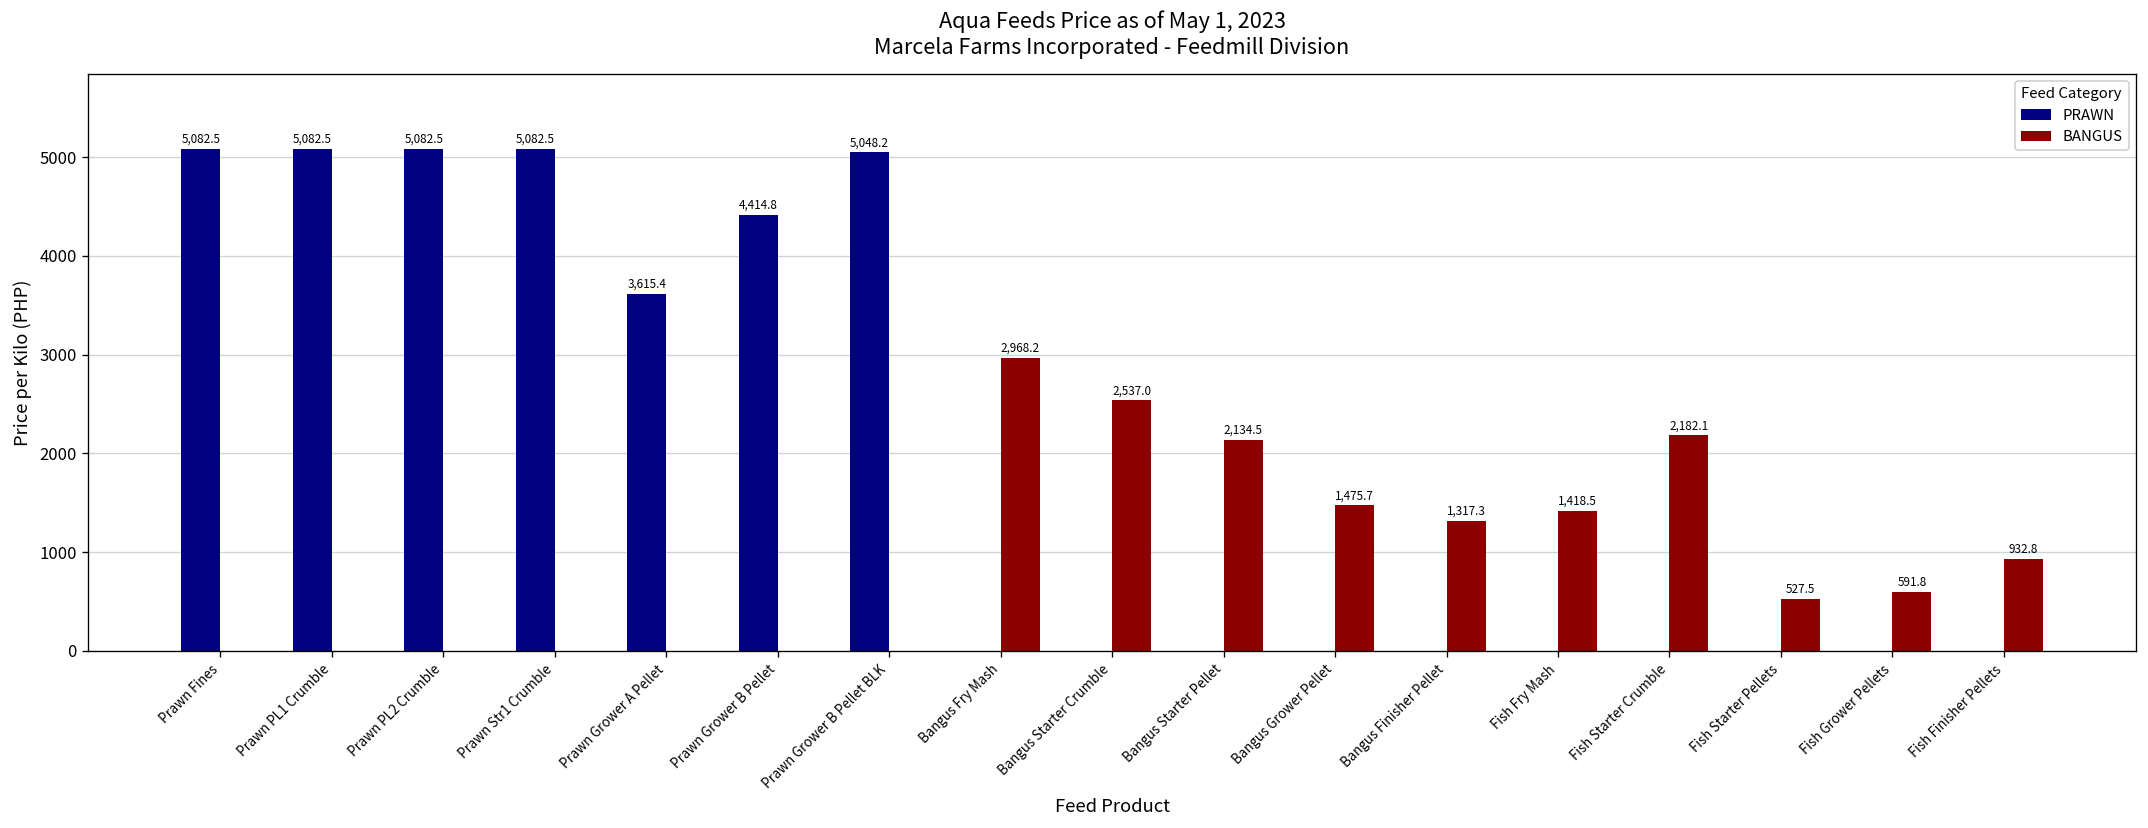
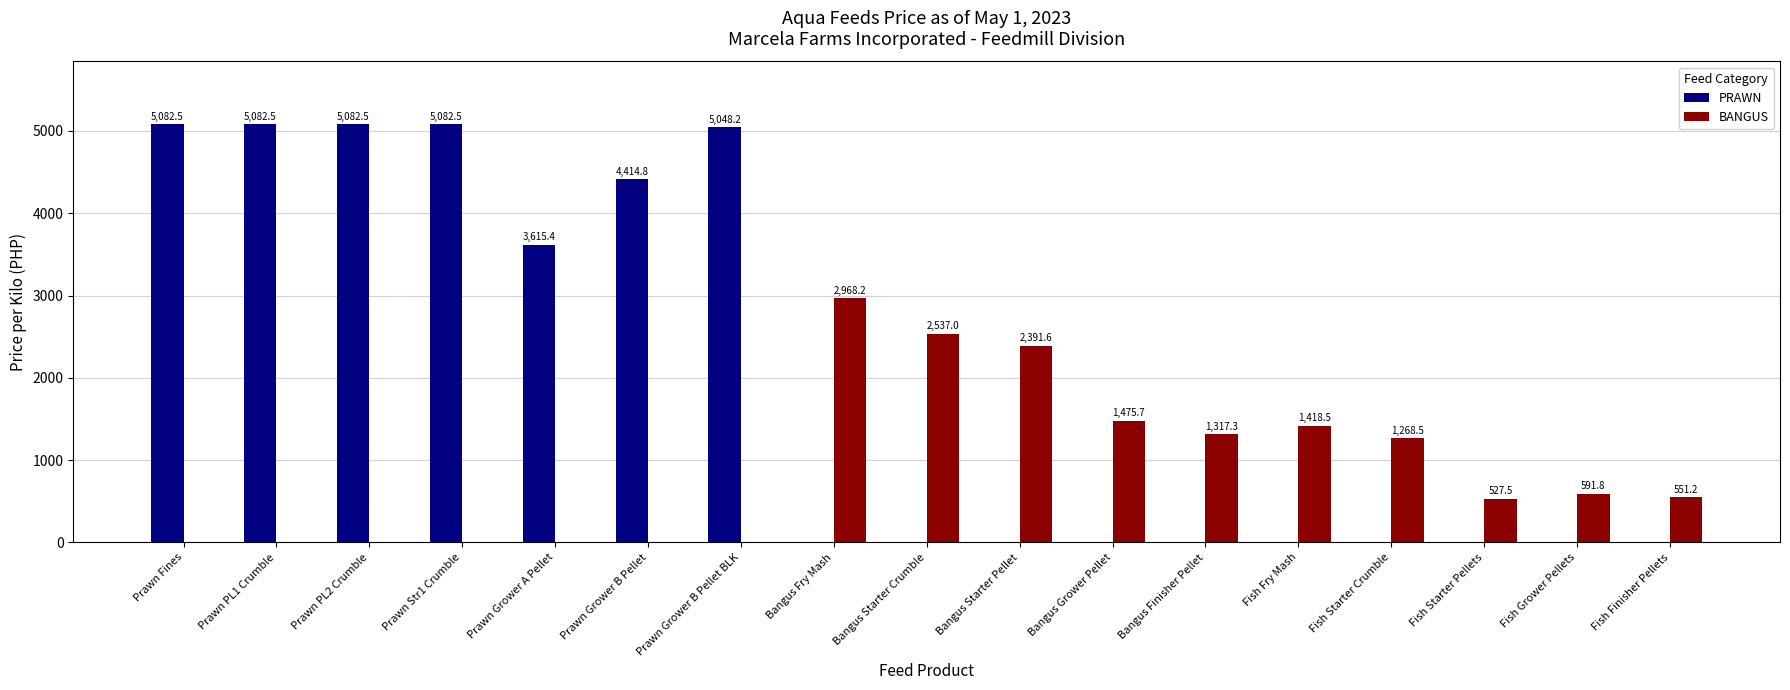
BANGUS, Bangus Starter Pellet: 2,134.5 -> 2,391.6
BANGUS, Fish Starter Crumble: 2,182.1 -> 1,268.5
BANGUS, Fish Finisher Pellets: 932.8 -> 551.2
